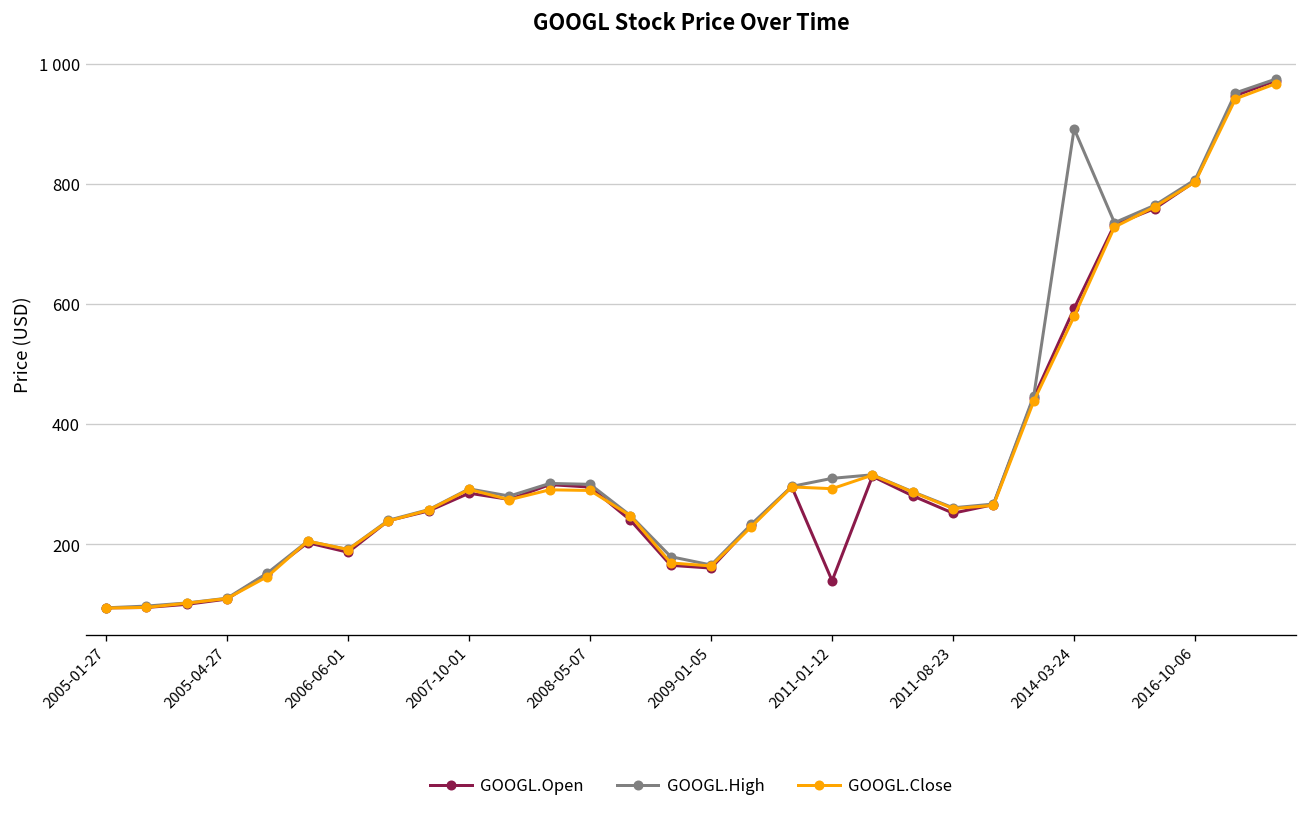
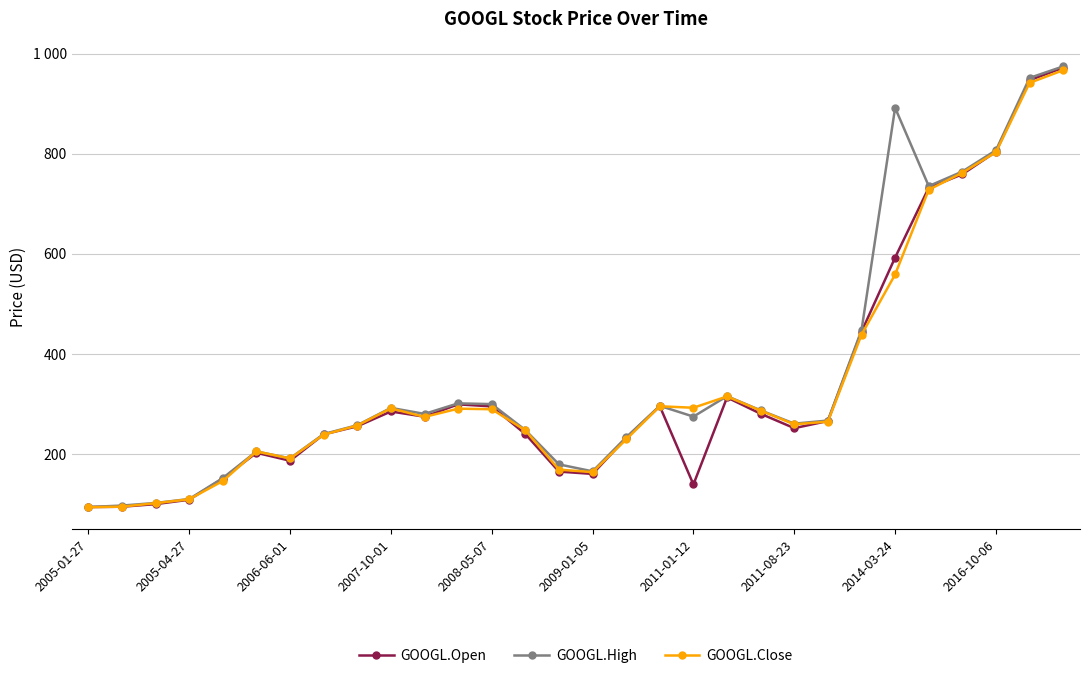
GOOGL.High, 2011-01-12: 310 -> 280
GOOGL.Close, 2014-03-24: 580 -> 560
